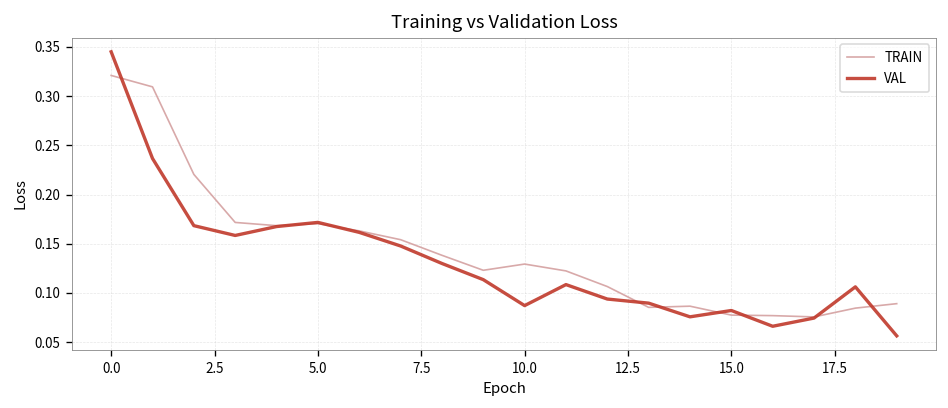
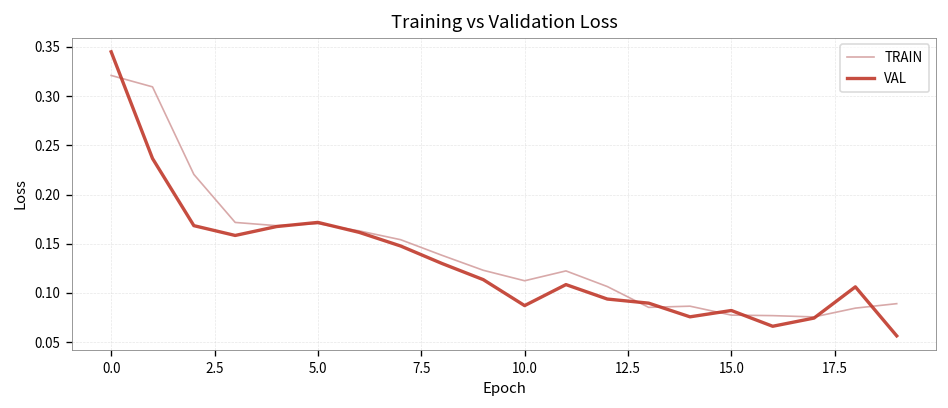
TRAIN, 10.0: 0.13 -> 0.11
